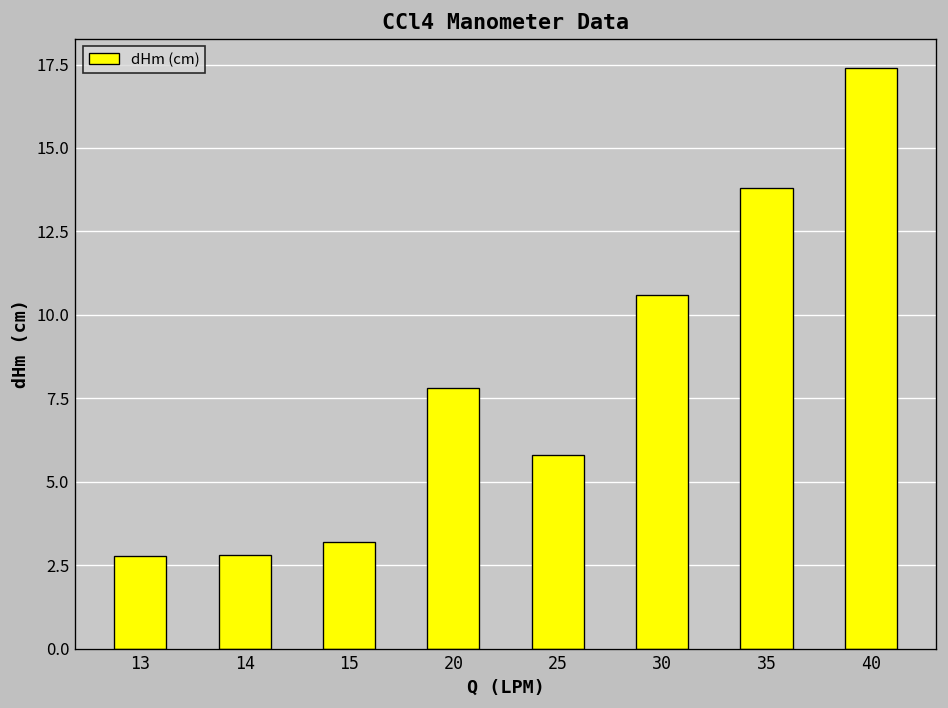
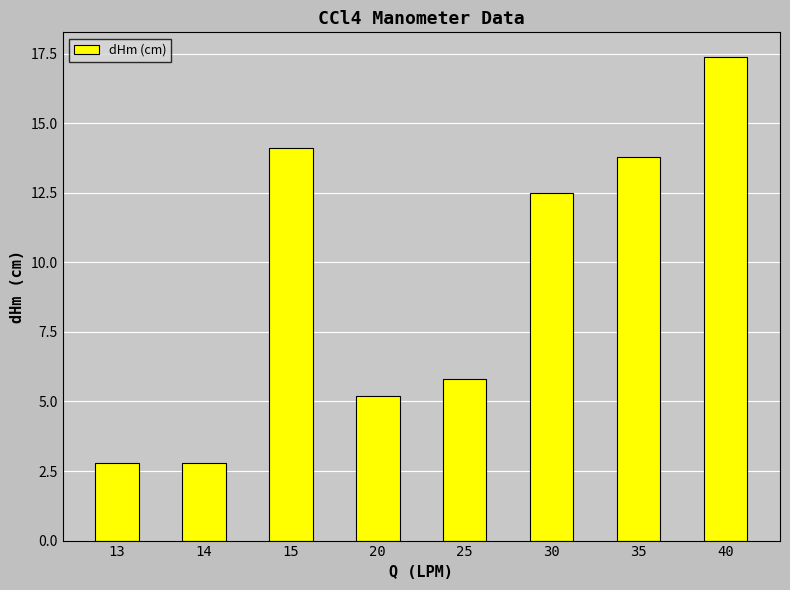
15: 3.2 -> 14.1
20: 7.8 -> 5.2
30: 10.6 -> 12.5
